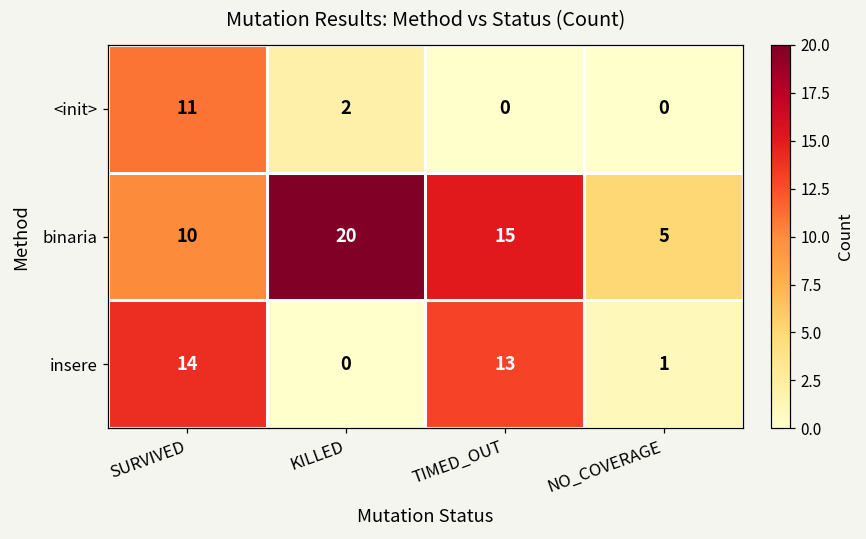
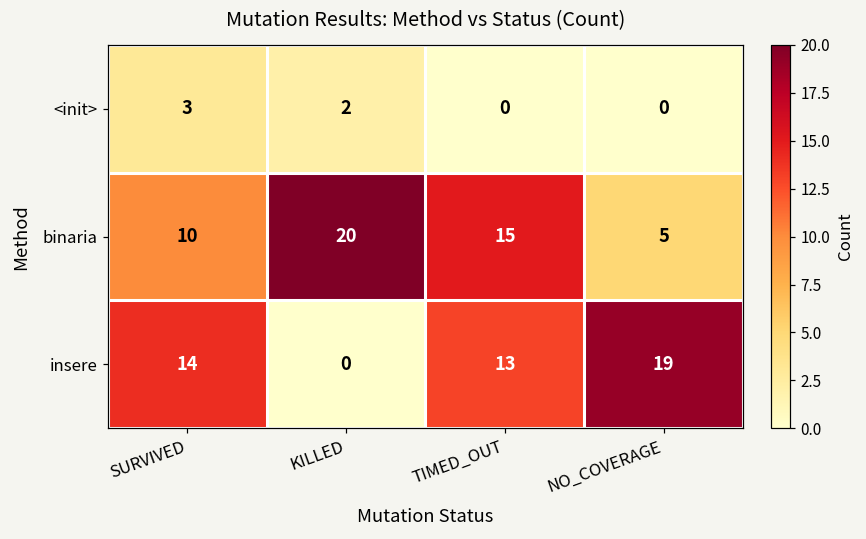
<init>, SURVIVED: 11 -> 3
insere, NO_COVERAGE: 1 -> 19
